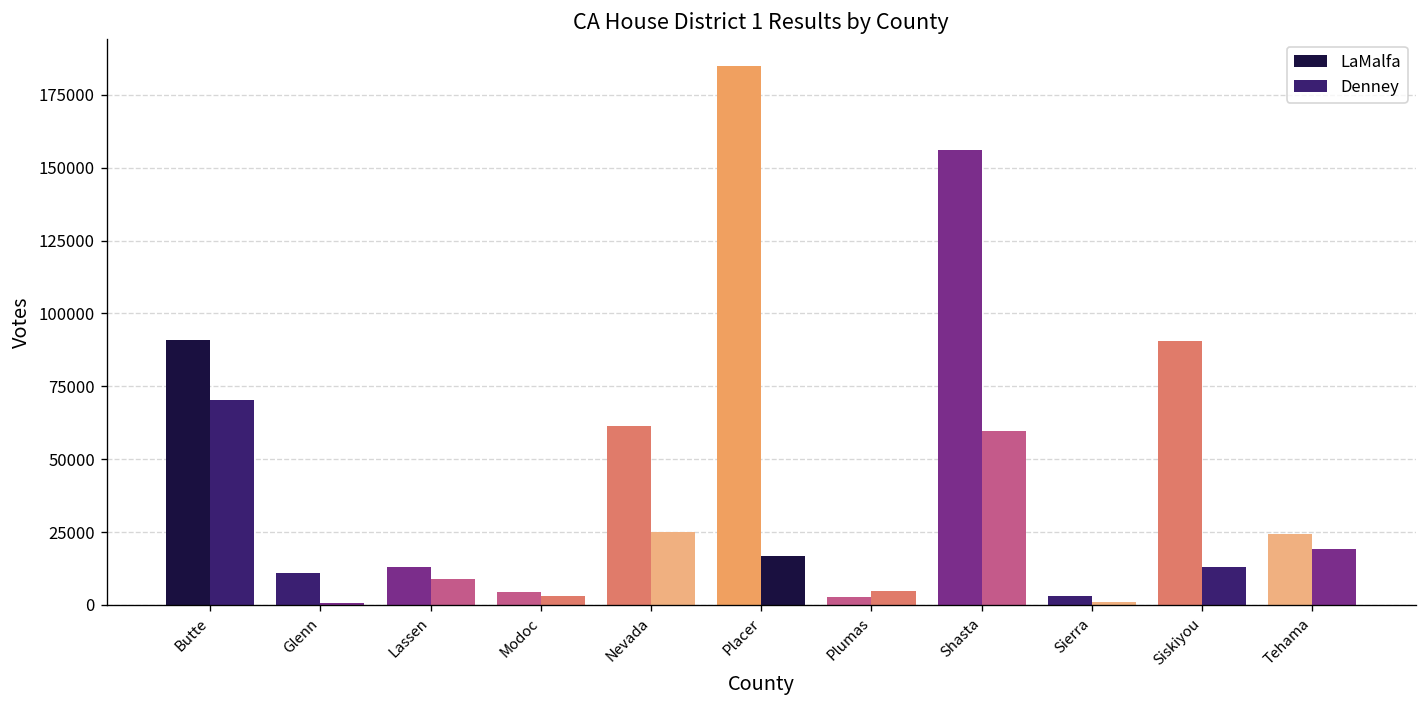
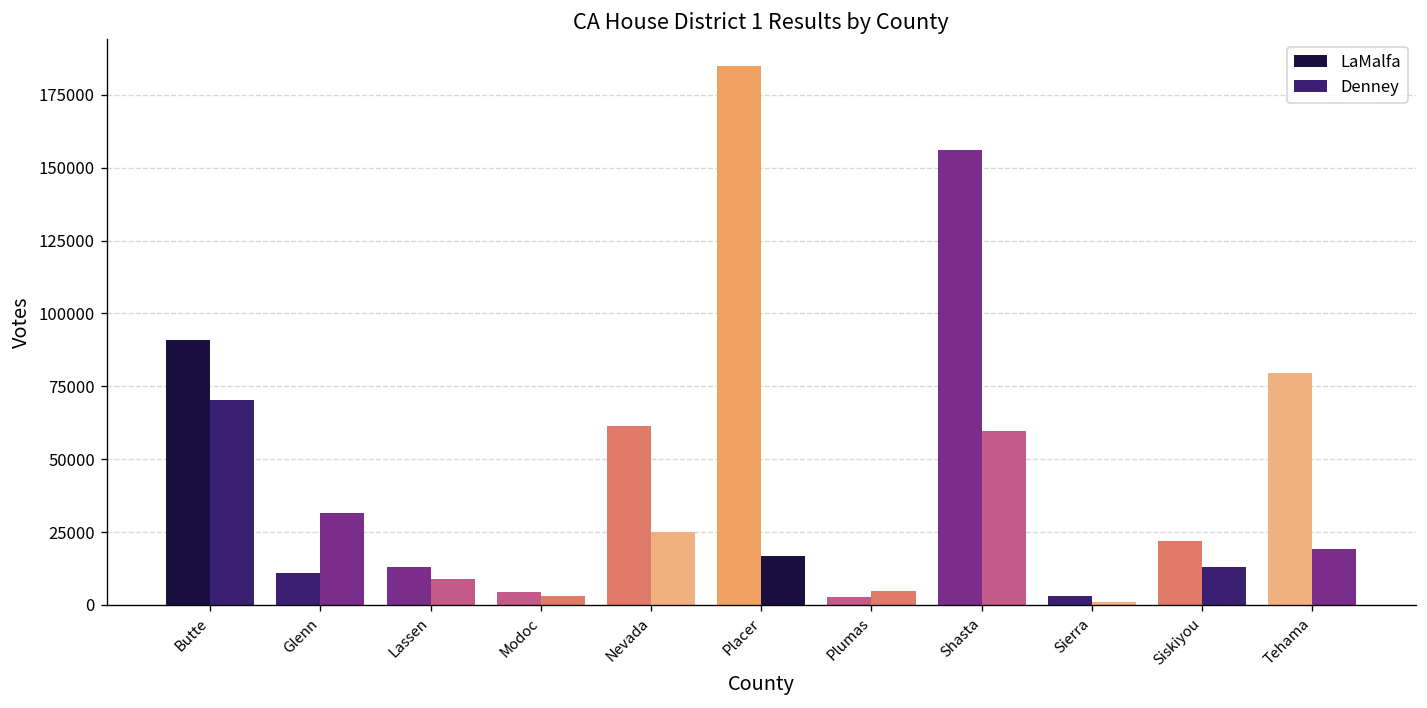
Denney, Glenn: 1000 -> 31000
LaMalfa, Siskiyou: 90000 -> 22000
LaMalfa, Tehama: 24000 -> 80000
